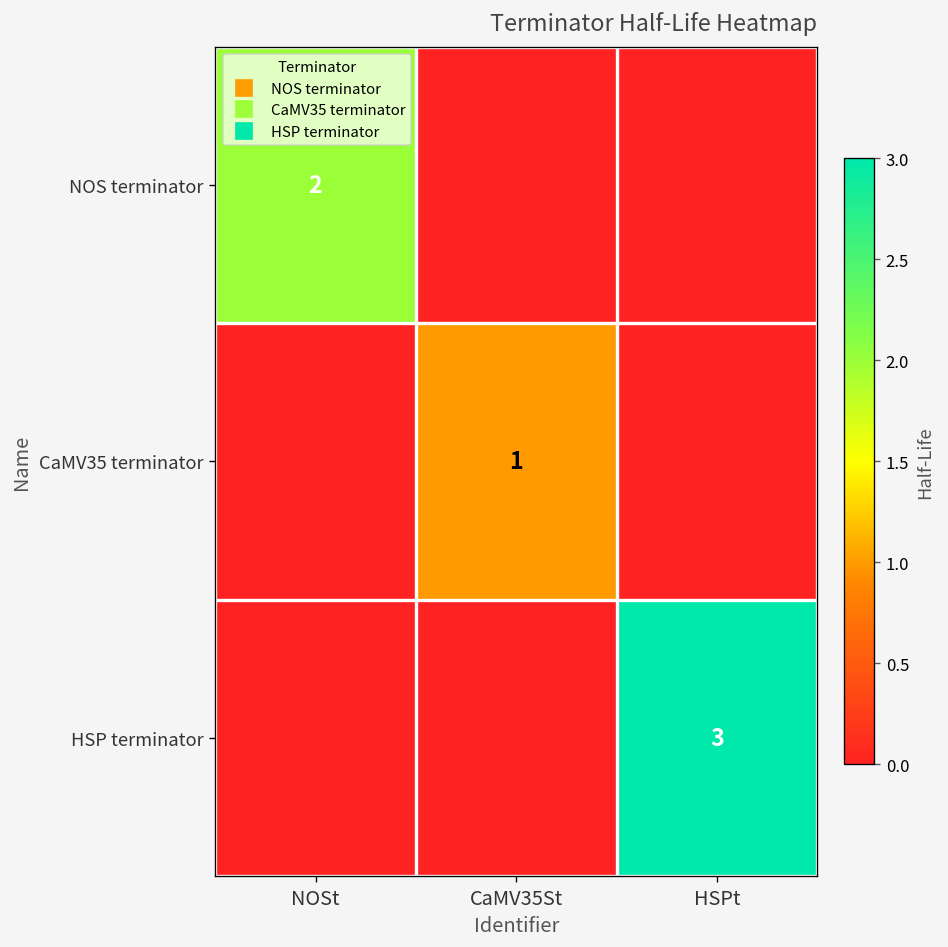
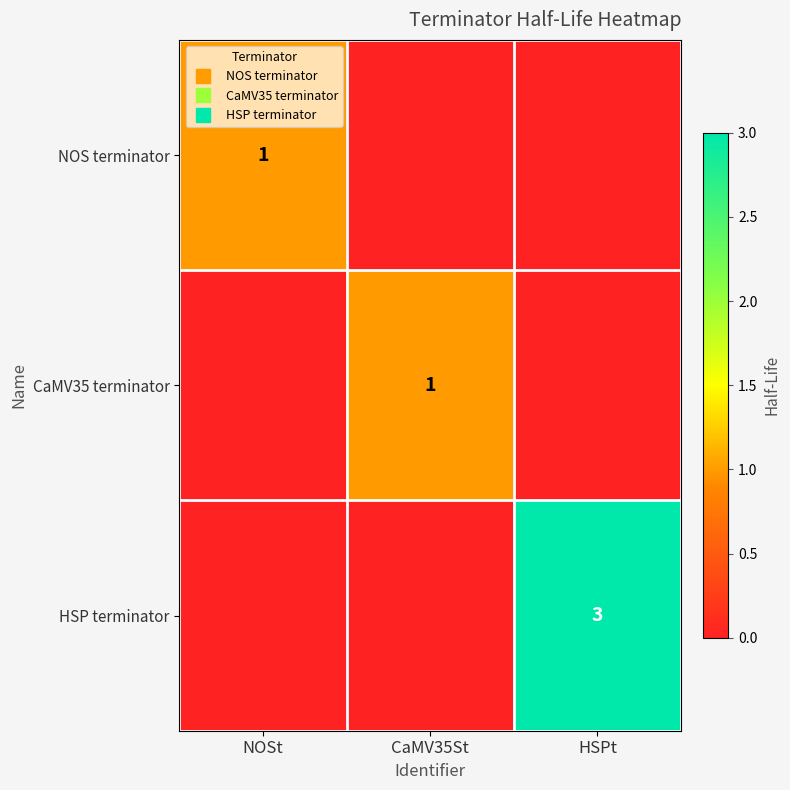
NOS terminator, NOSt: 2 -> 1
